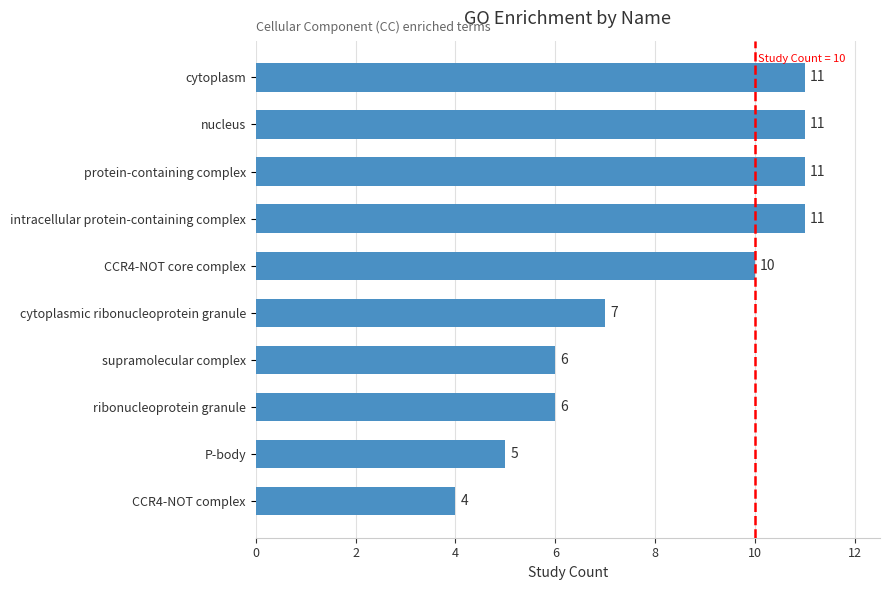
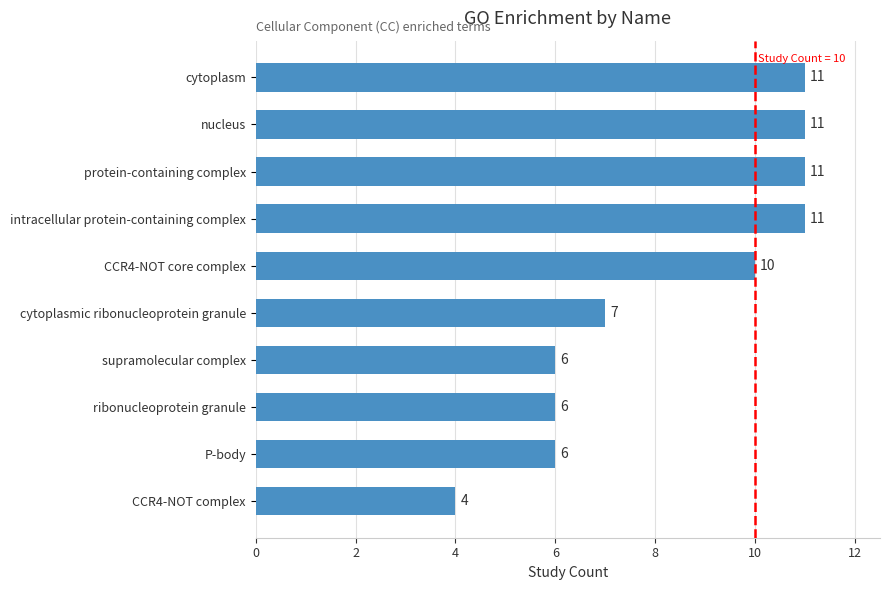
P-body: 5 -> 6
